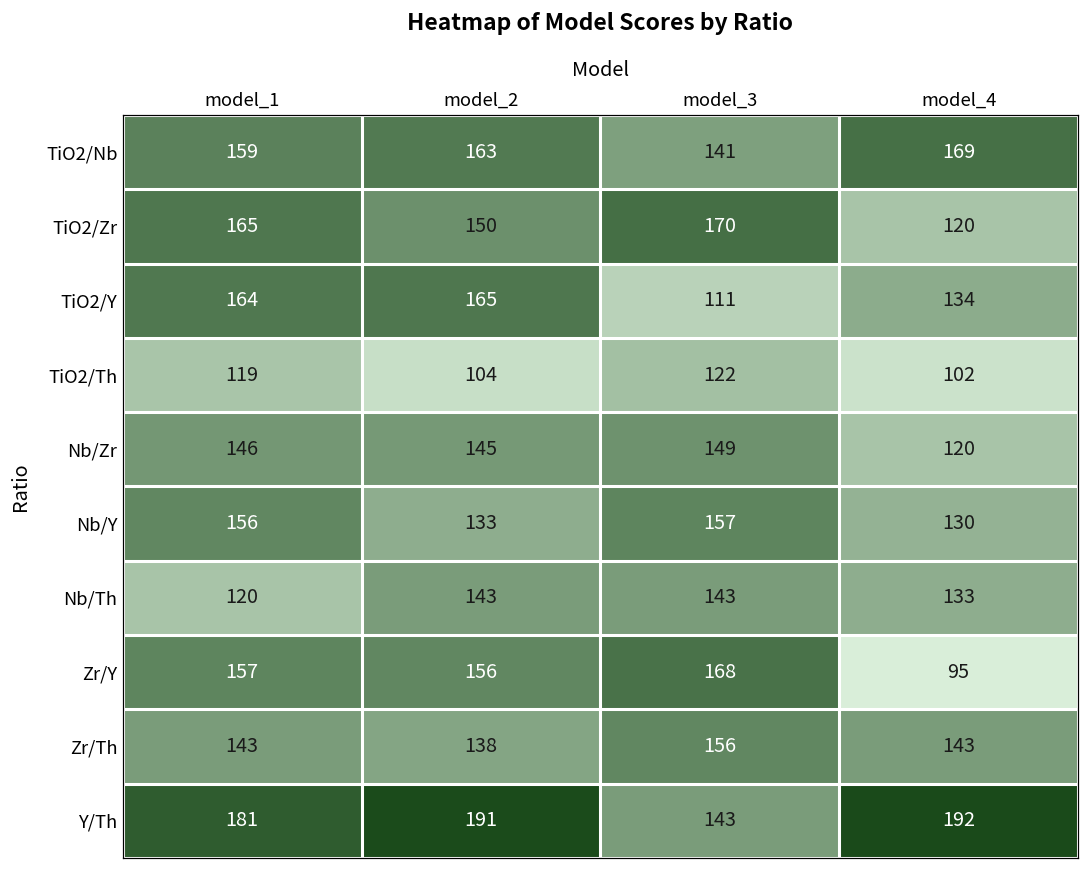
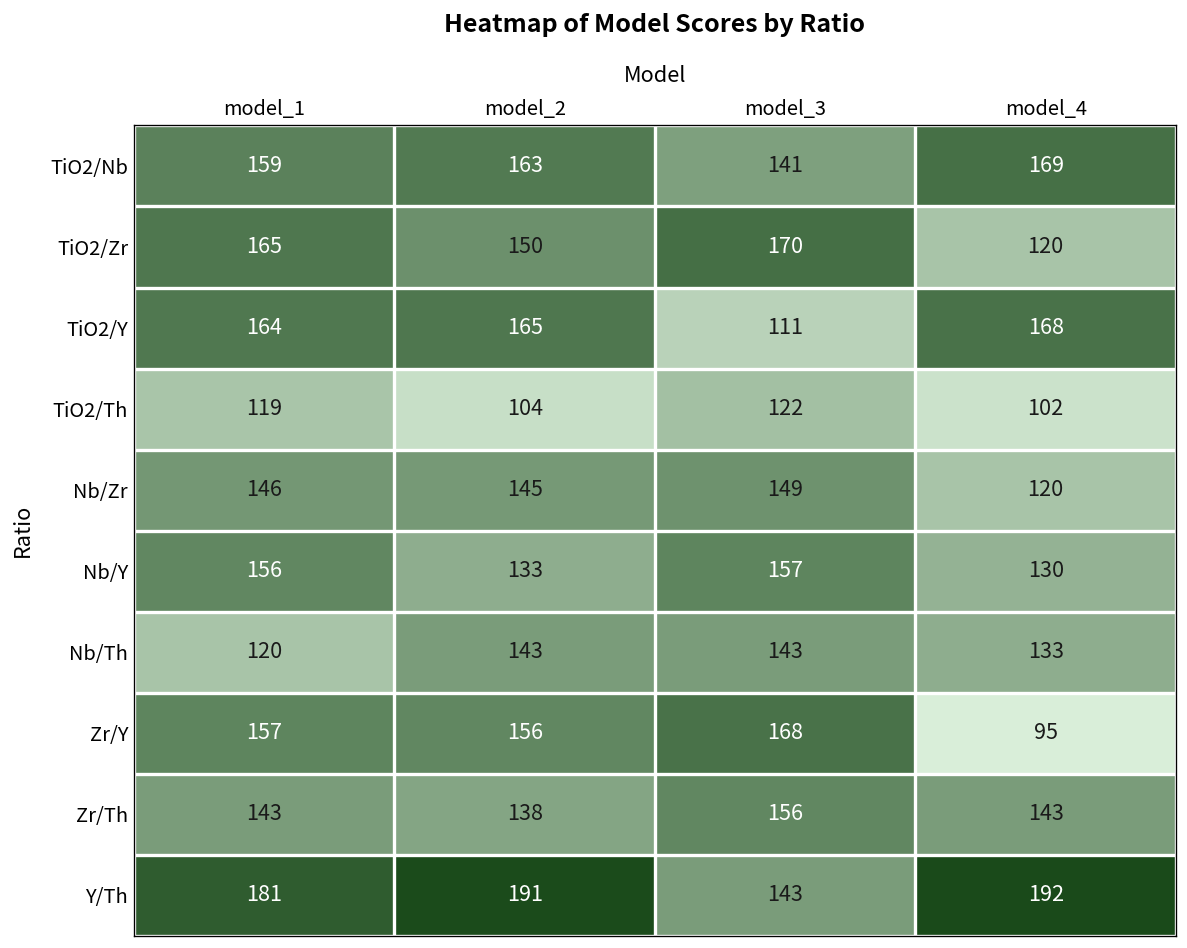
TiO2/Y, model_4: 134 -> 168
